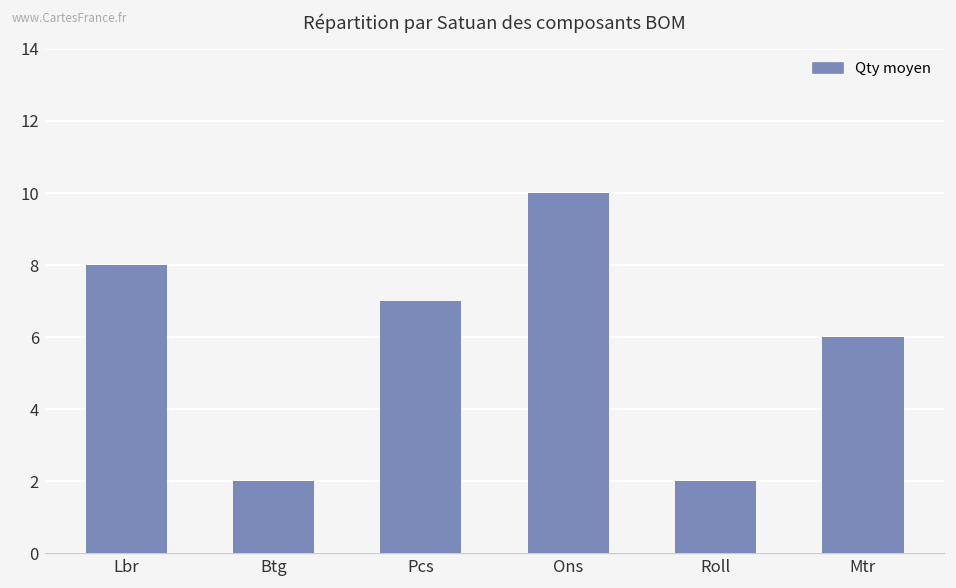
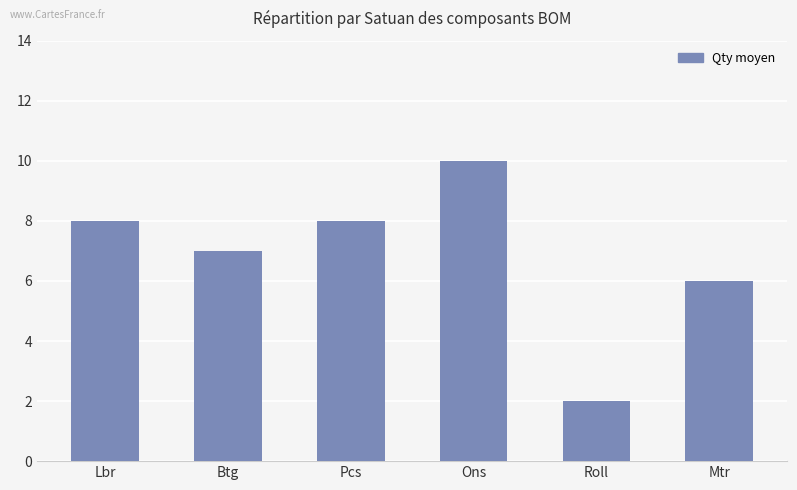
Btg: 2 -> 7
Pcs: 7 -> 8
